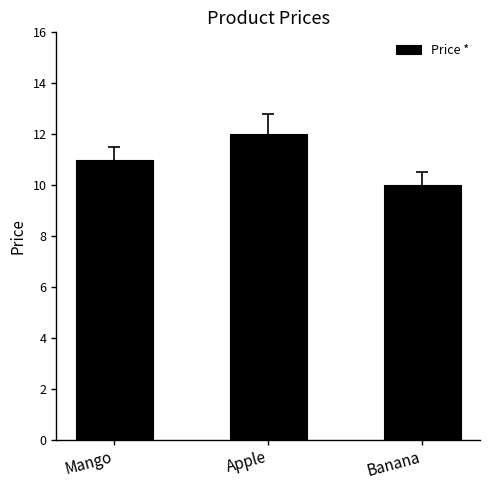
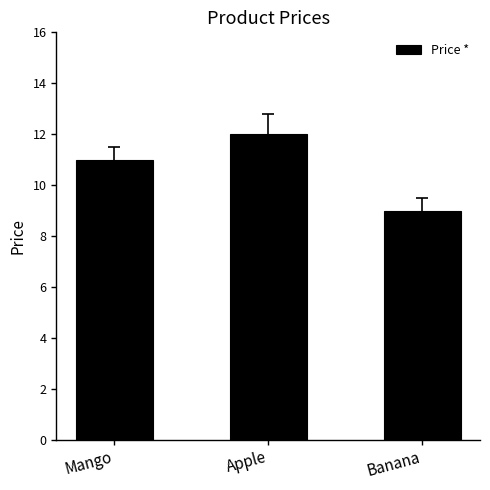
Price *, Banana: 10 -> 9
